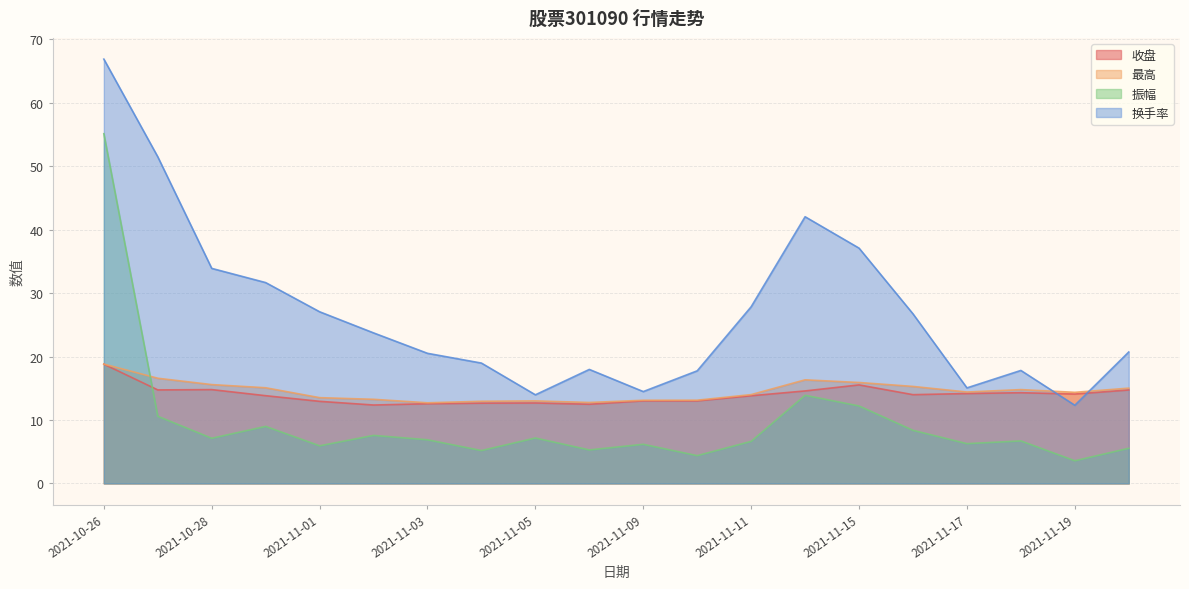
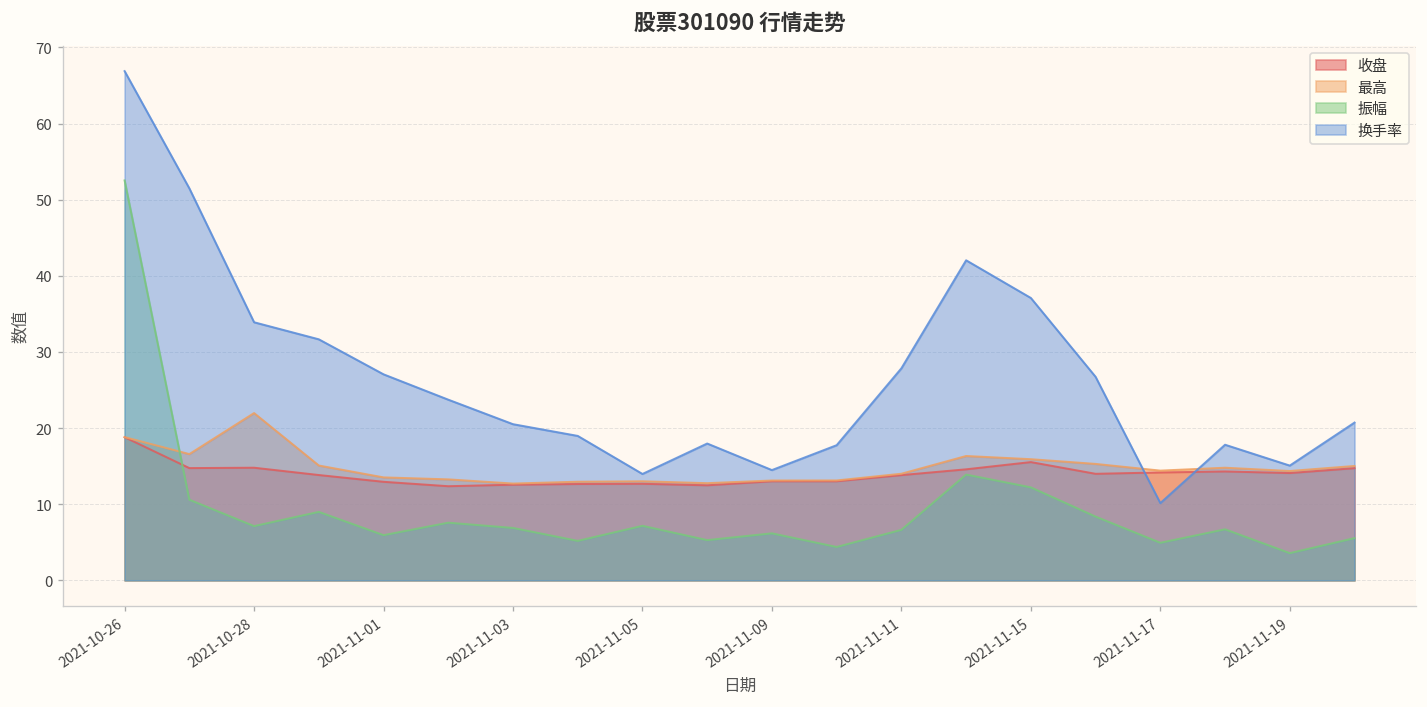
振幅, 2021-10-26: 55 -> 53
最高, 2021-10-28: 16 -> 22
振幅, 2021-11-17: 6 -> 5
换手率, 2021-11-17: 15 -> 10
换手率, 2021-11-19: 12 -> 15
